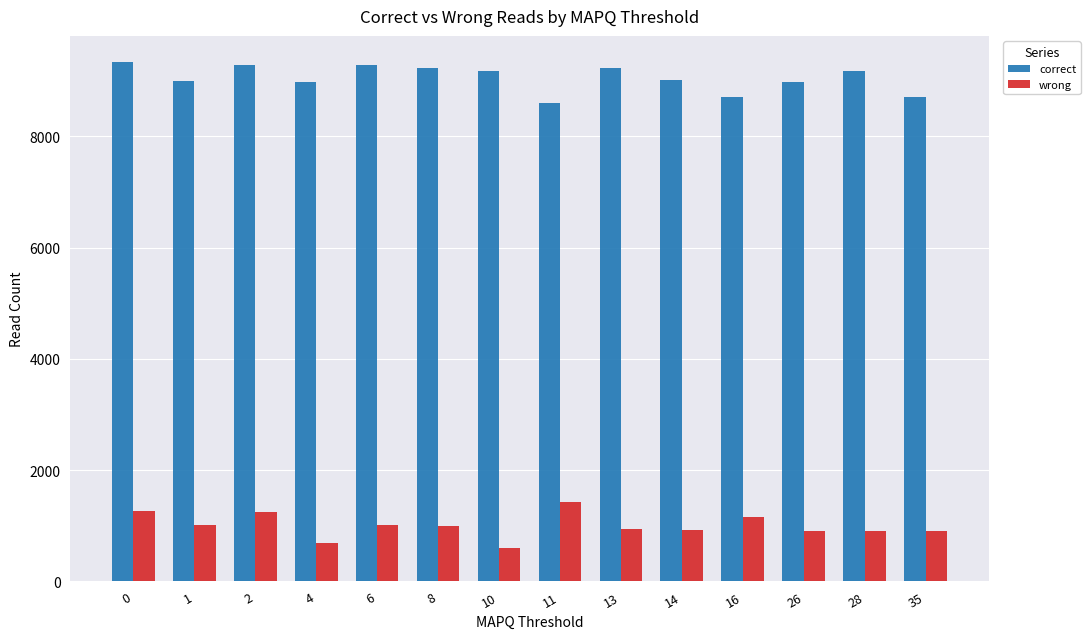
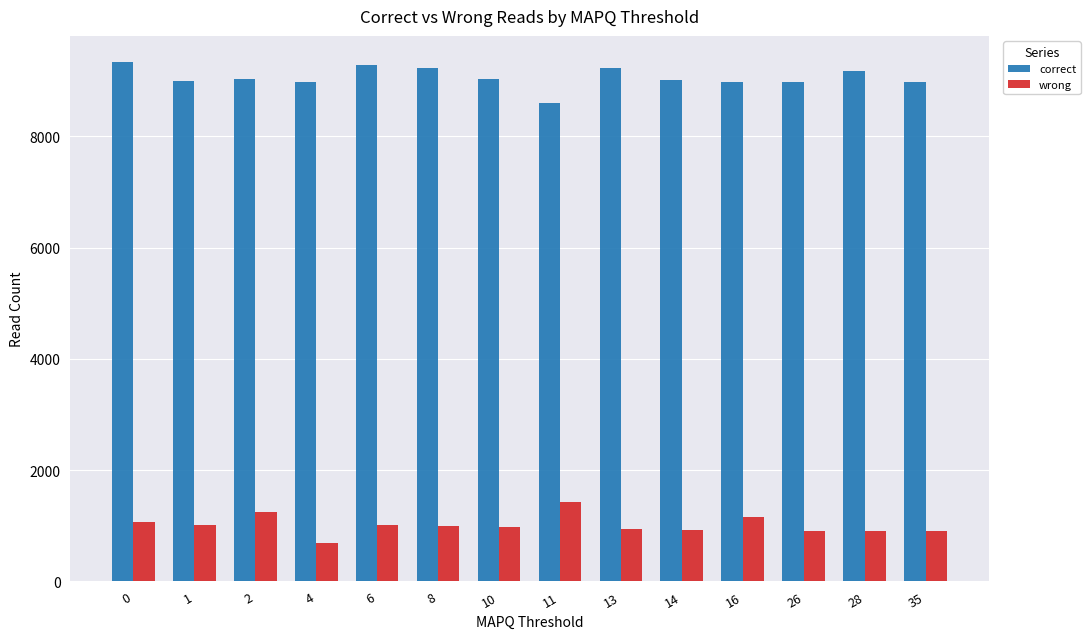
wrong, 0: 1300 -> 1100
correct, 2: 9300 -> 9000
correct, 10: 9200 -> 9000
wrong, 10: 600 -> 1000
correct, 16: 8700 -> 9000
correct, 35: 8700 -> 9000
